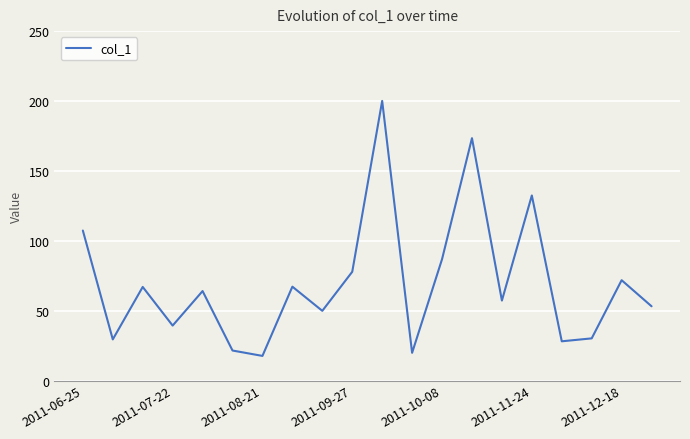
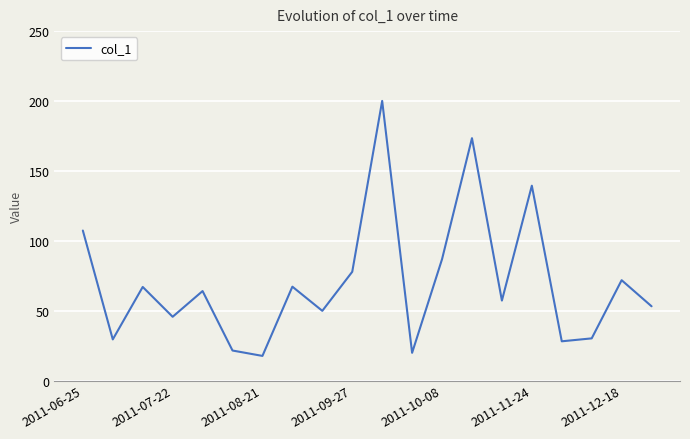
2011-07-22: 39 -> 46
2011-11-24: 132 -> 139
